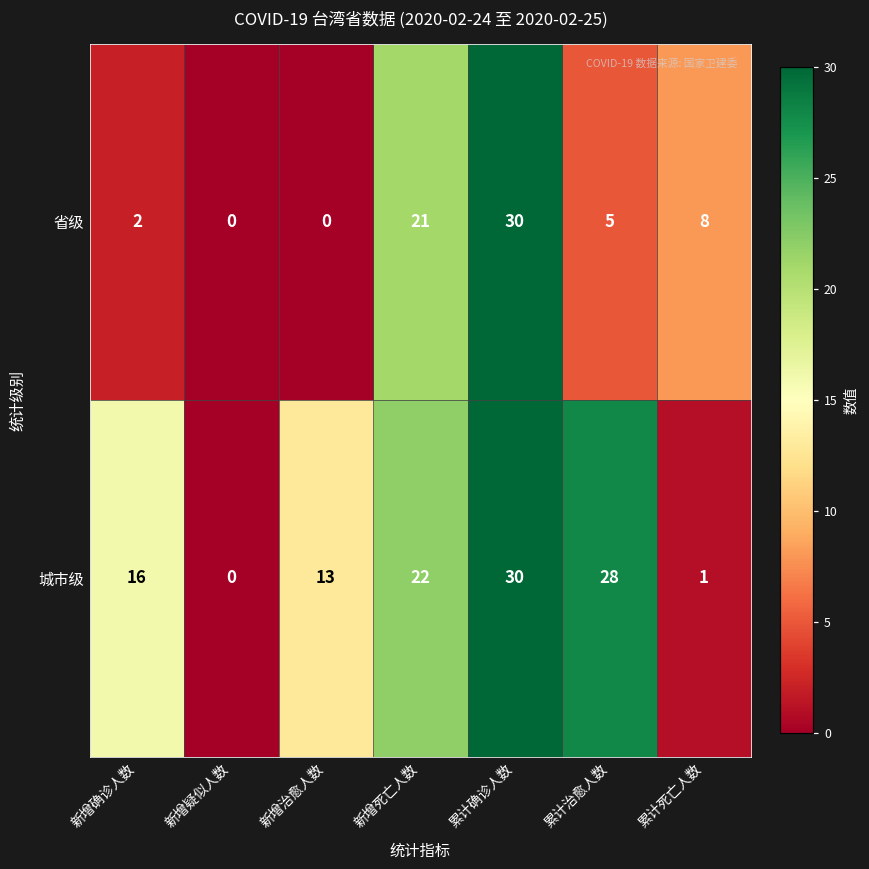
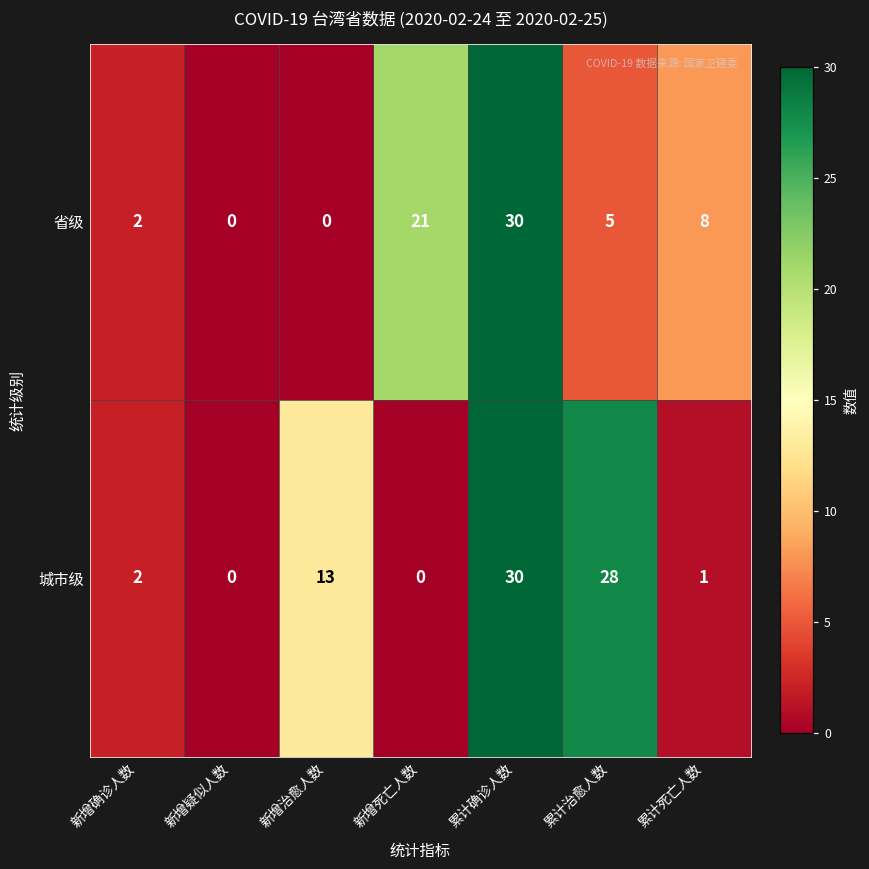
城市级, 新增确诊人数: 16 -> 2
城市级, 新增死亡人数: 22 -> 0
